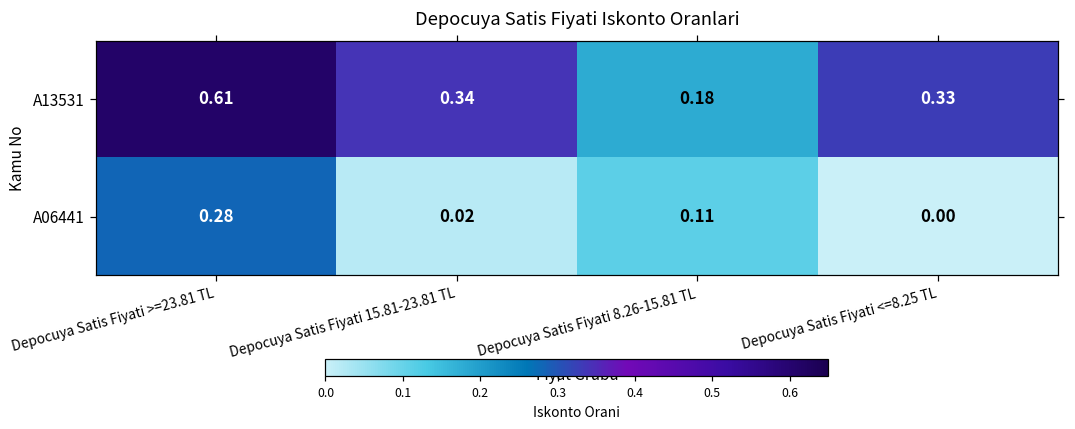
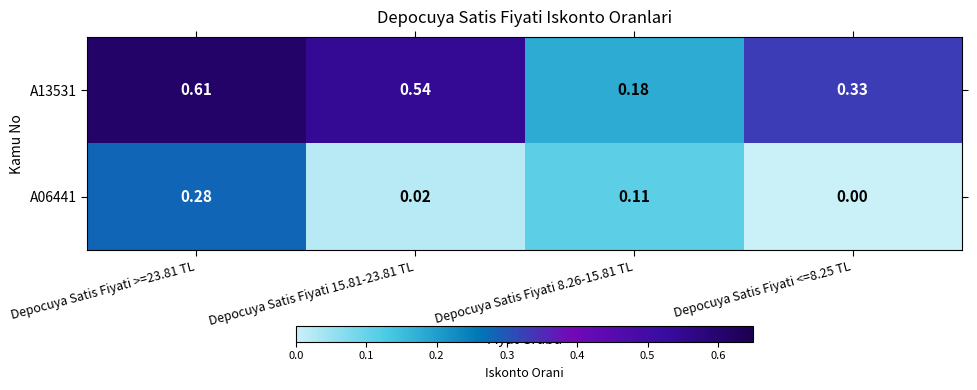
A13531, Depocuya Satis Fiyati 15.81-23.81 TL: 0.34 -> 0.54
